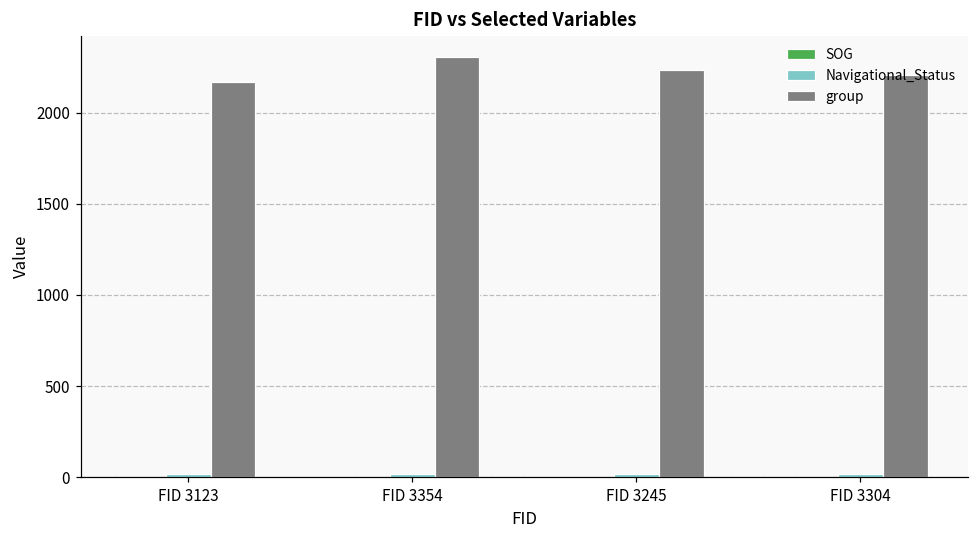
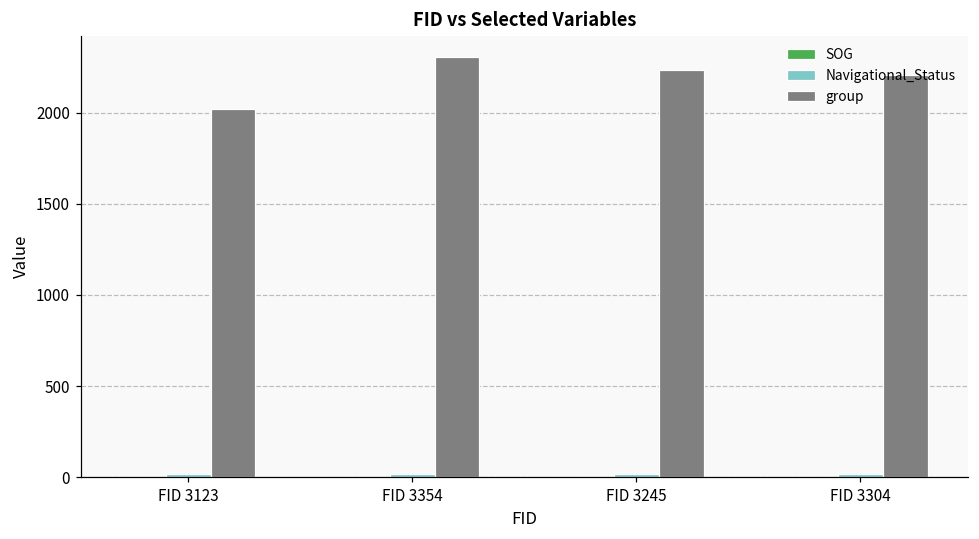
group, FID 3123: 2170 -> 2020
